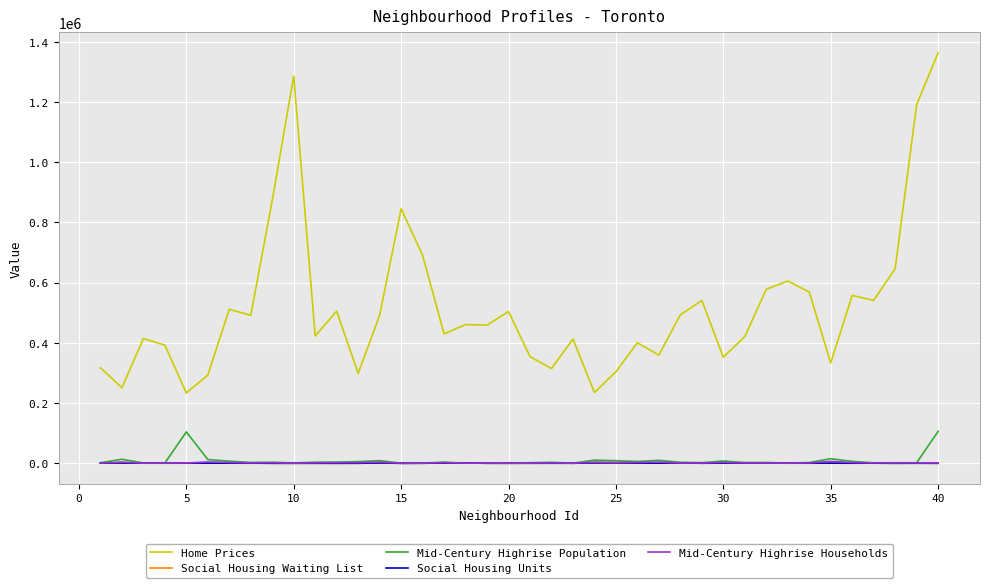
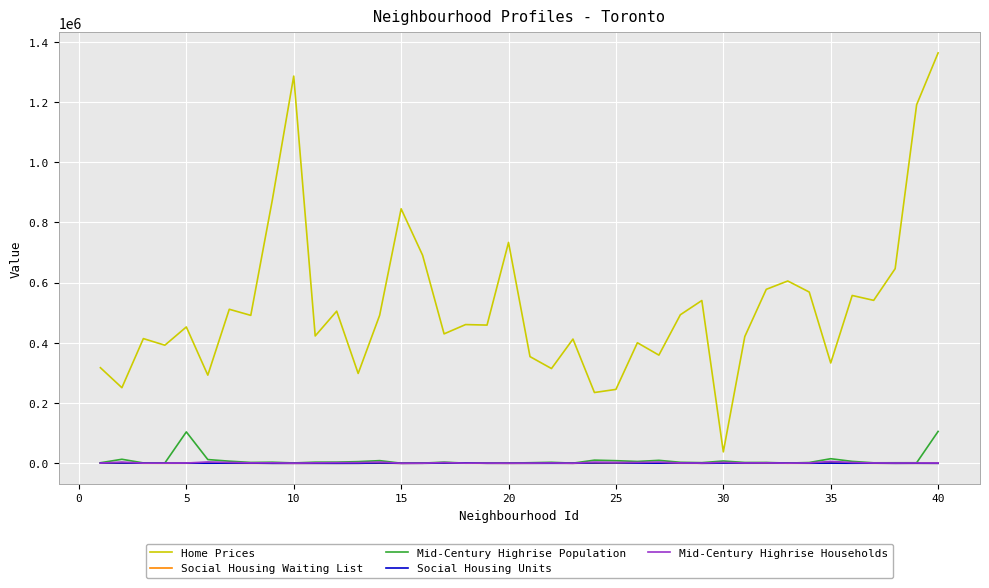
Home Prices, 5: 230000 -> 450000
Home Prices, 20: 500000 -> 730000
Home Prices, 25: 300000 -> 250000
Home Prices, 30: 350000 -> 40000
